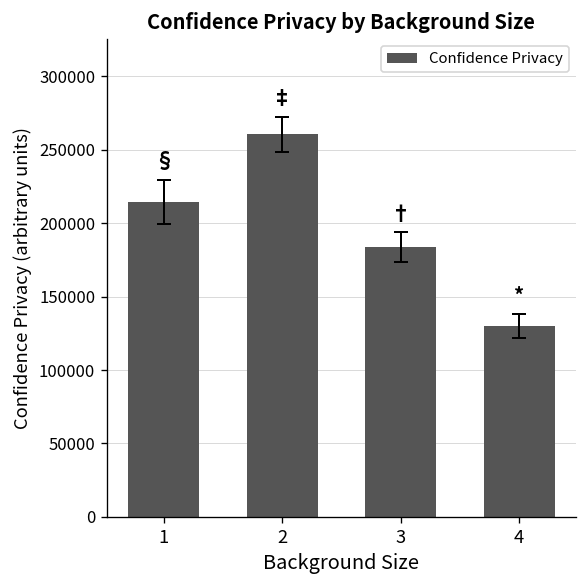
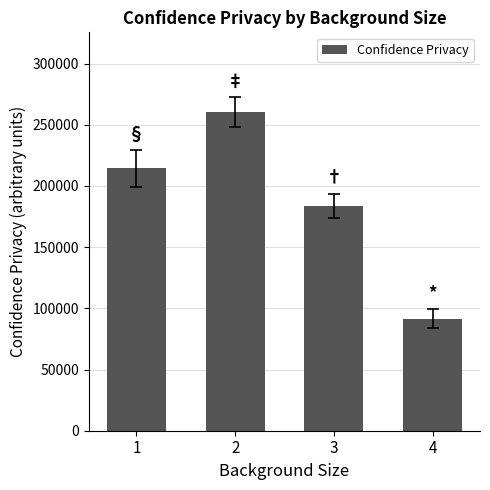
Confidence Privacy, 4: 130000 -> 92000
